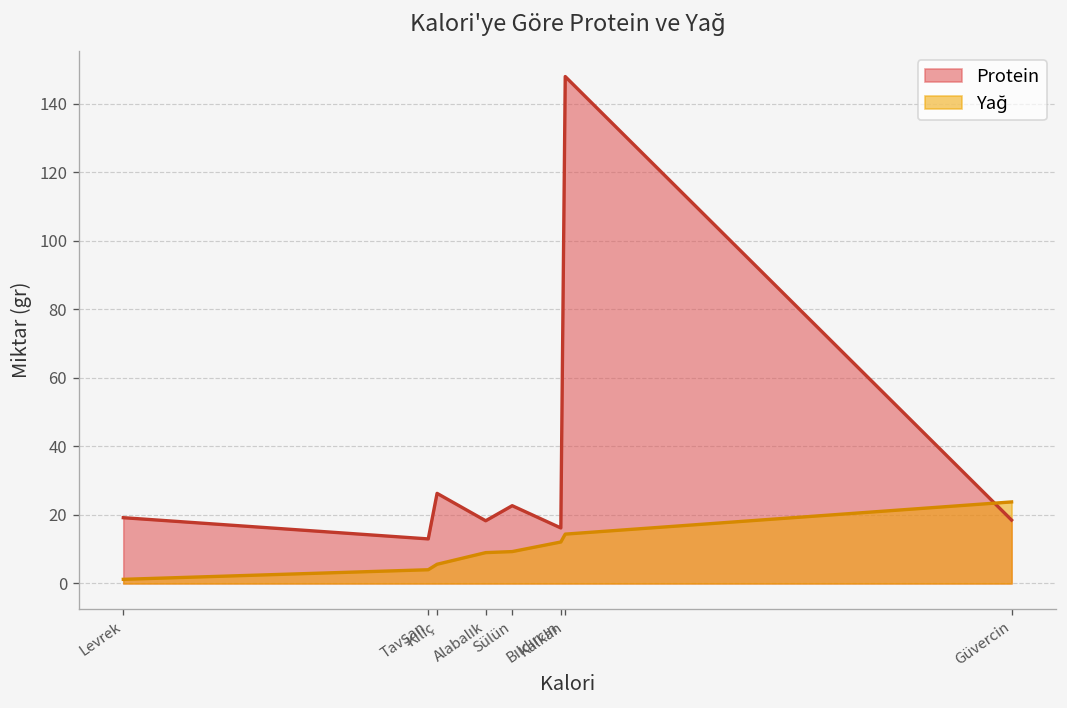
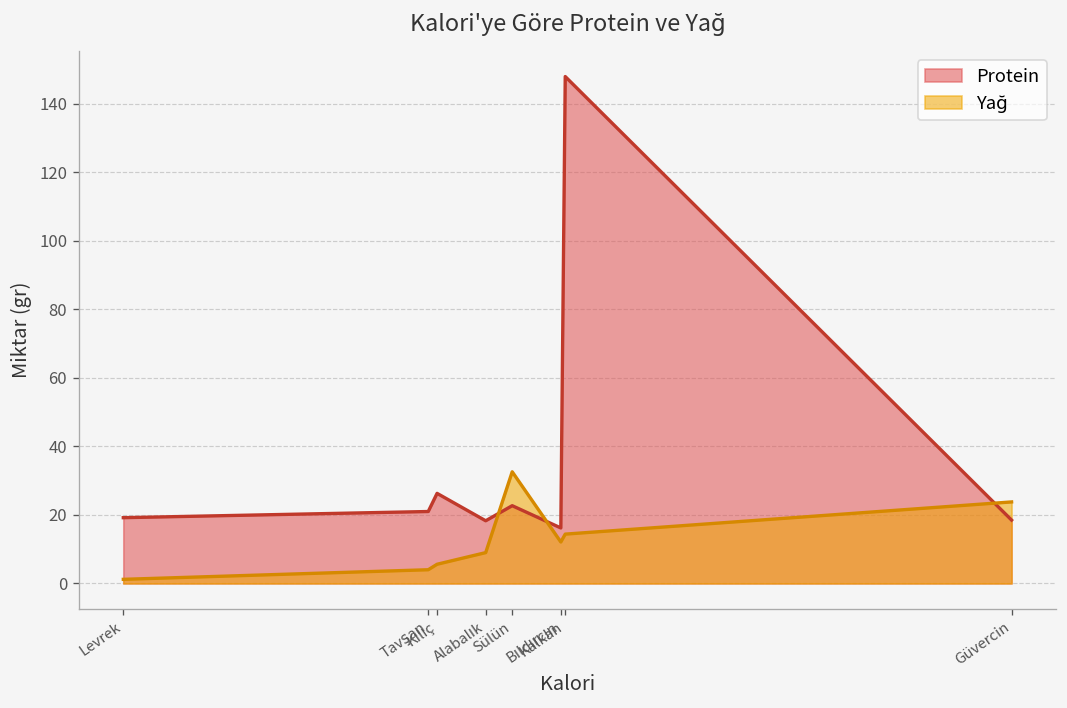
Protein, Tavşan: 13 -> 21
Yağ, Sülün: 9 -> 33
